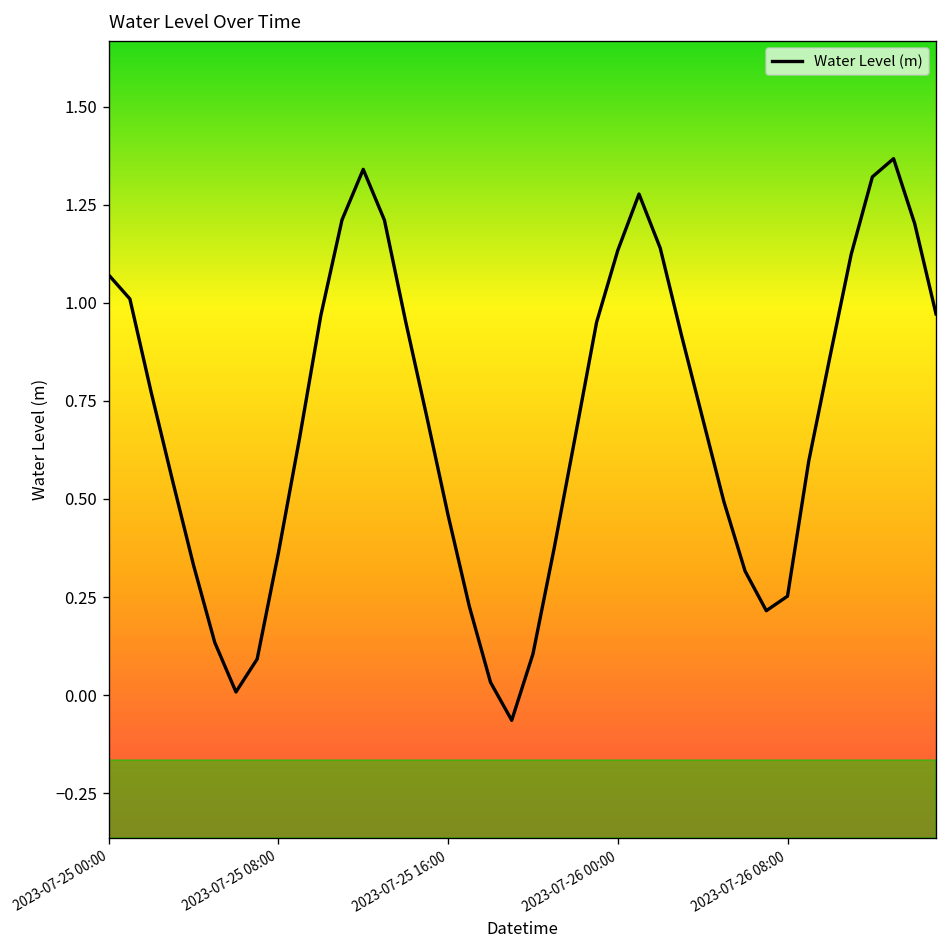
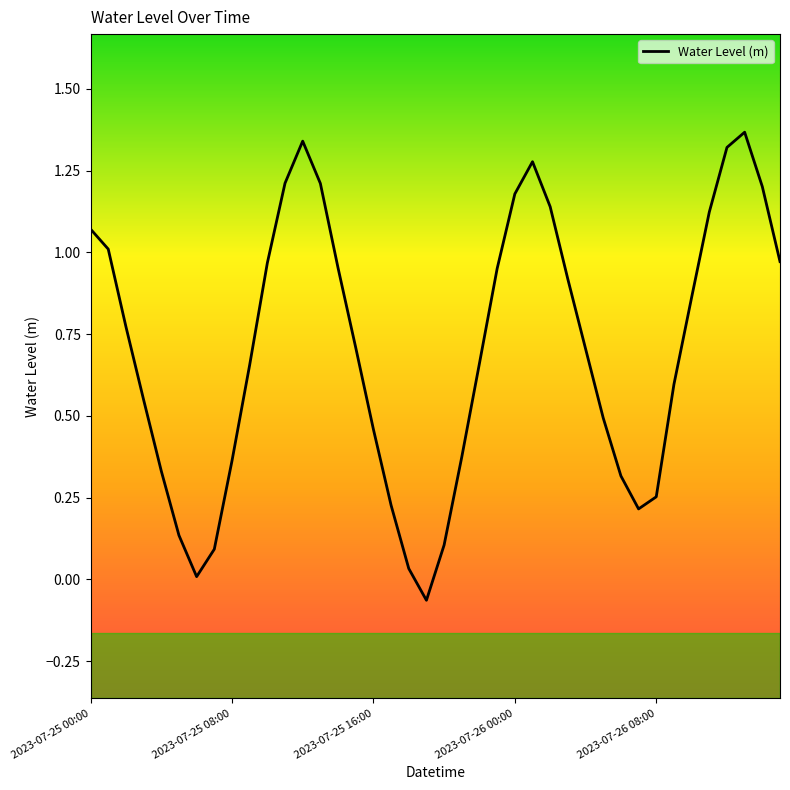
2023-07-26 00:00: 1.13 -> 1.18
